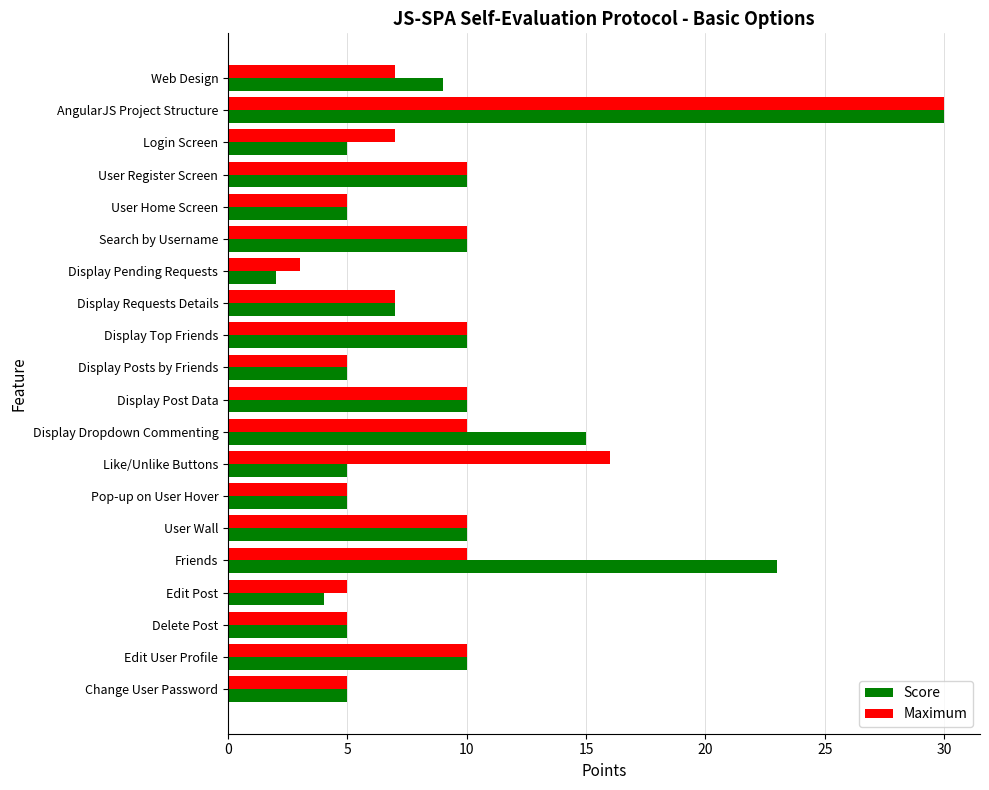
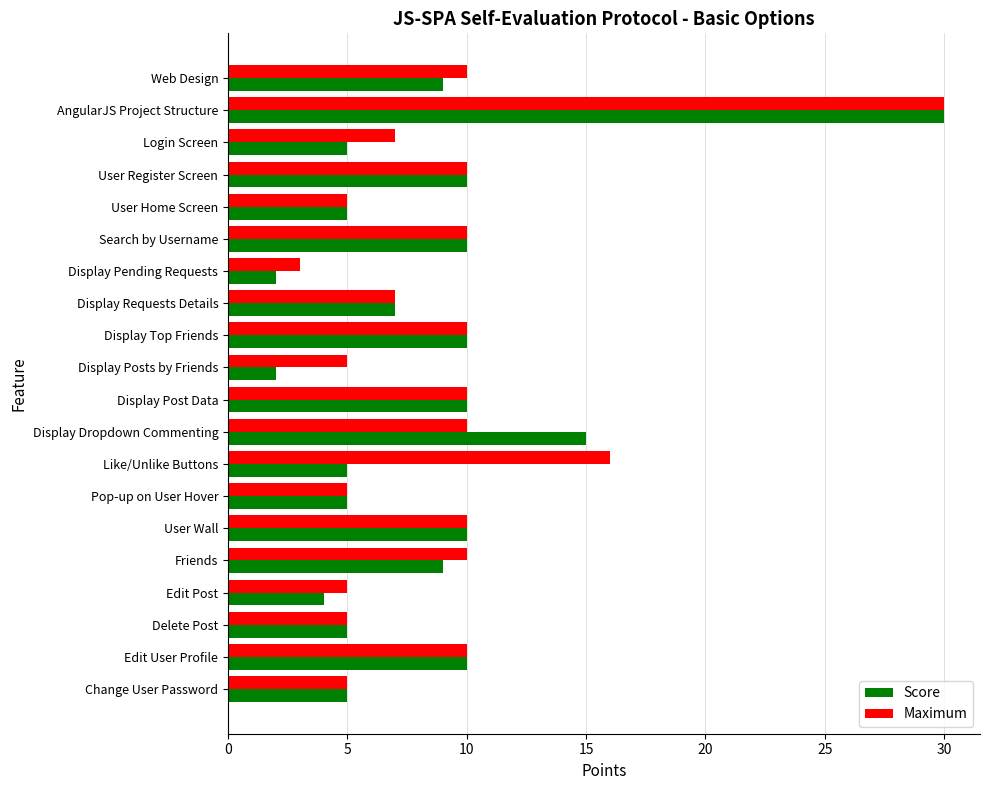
Maximum, Web Design: 7 -> 10
Score, Display Posts by Friends: 5 -> 2
Score, Friends: 23 -> 9
